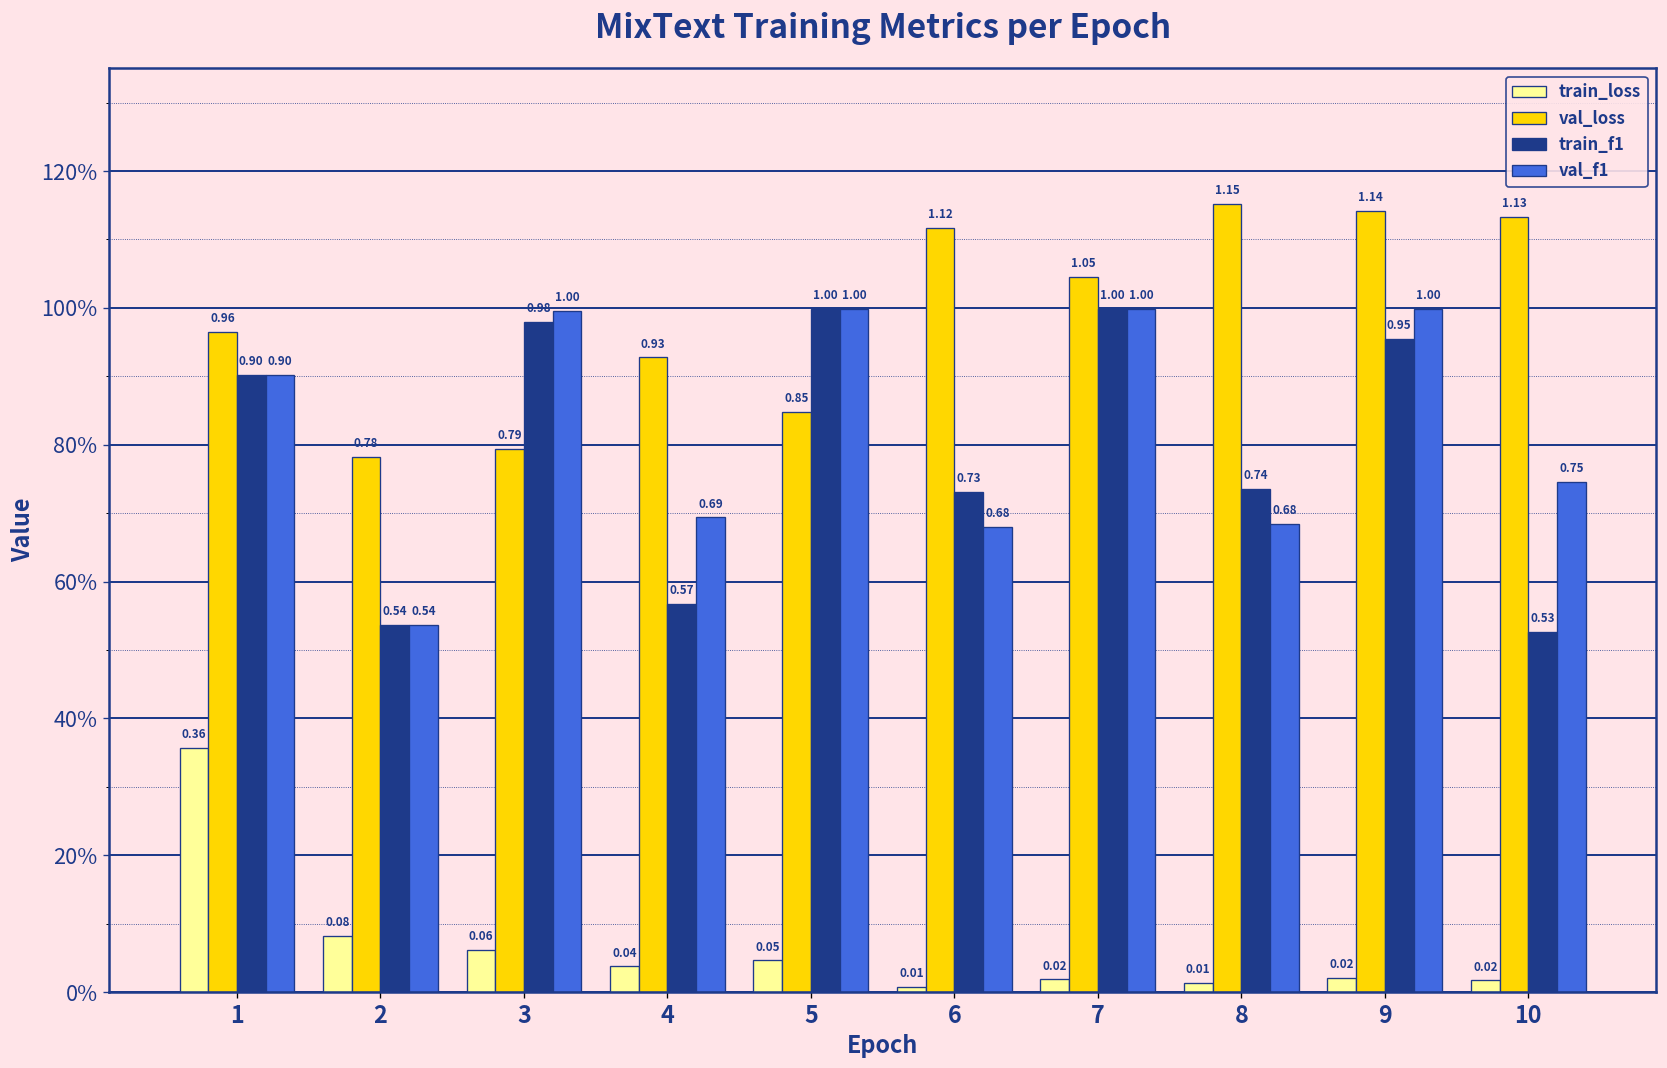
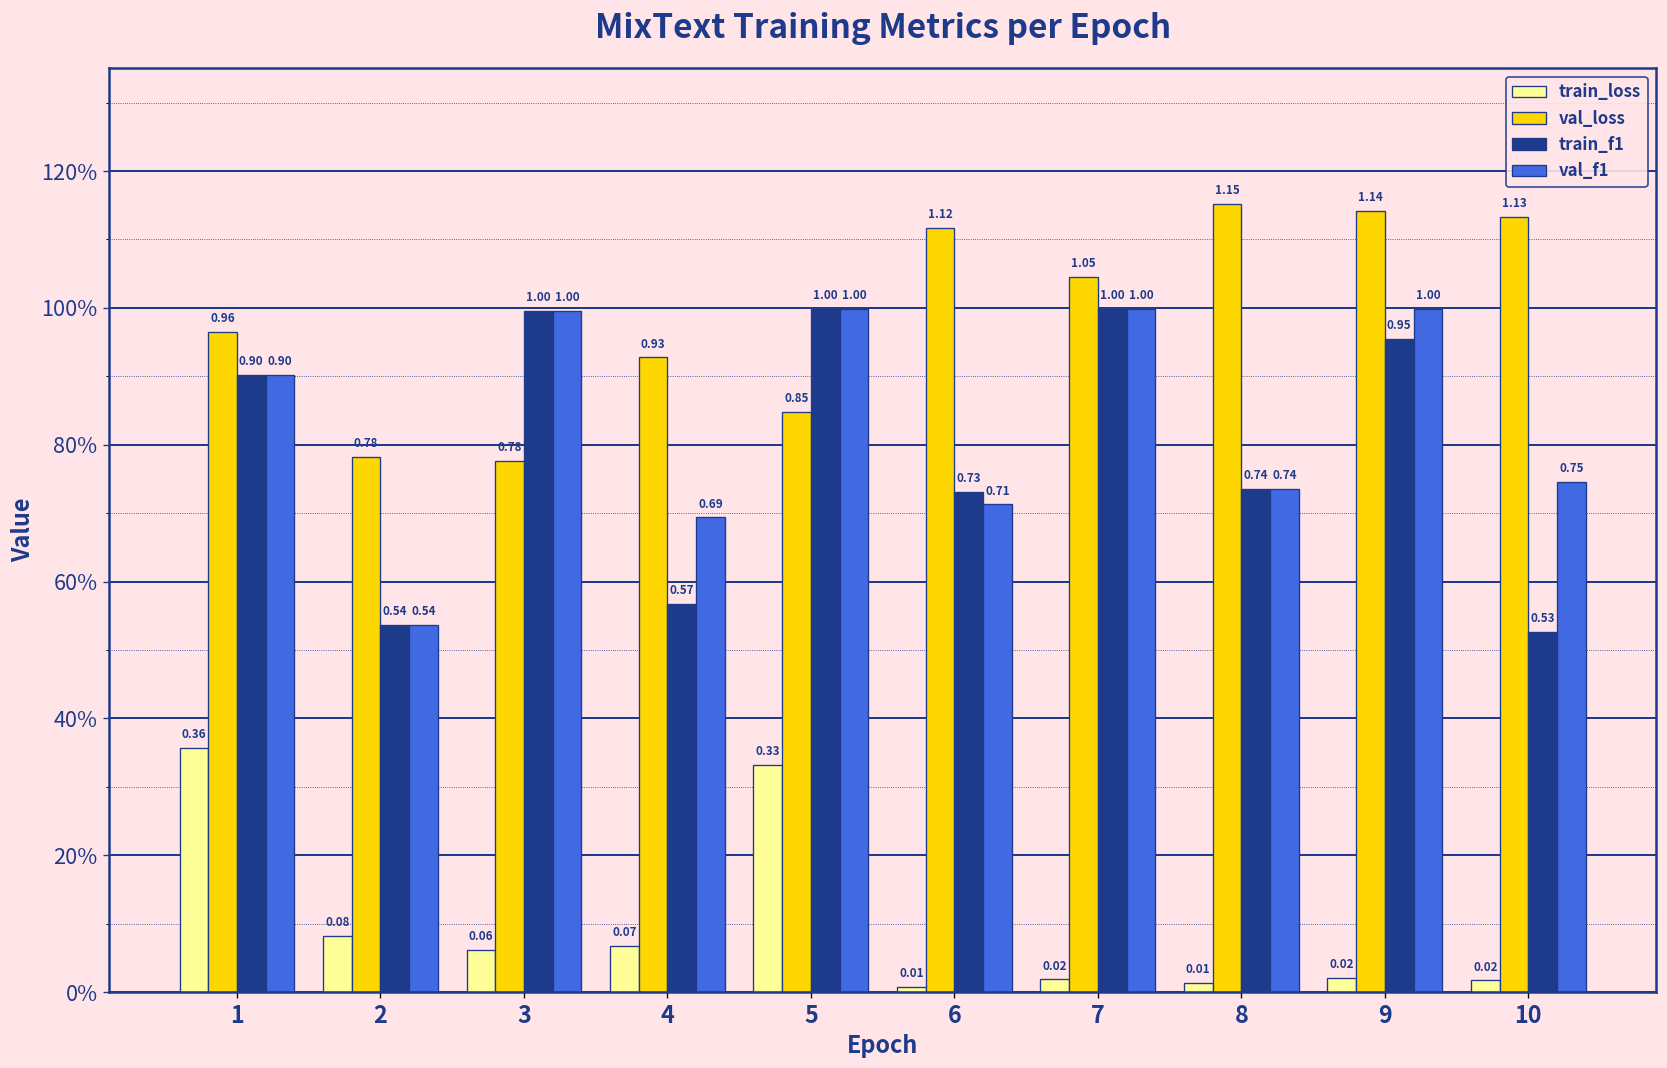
val_loss, 3: 0.79 -> 0.78
train_f1, 3: 0.98 -> 1.00
train_loss, 4: 0.04 -> 0.07
train_loss, 5: 0.05 -> 0.33
val_f1, 6: 0.68 -> 0.71
val_f1, 8: 0.68 -> 0.74
